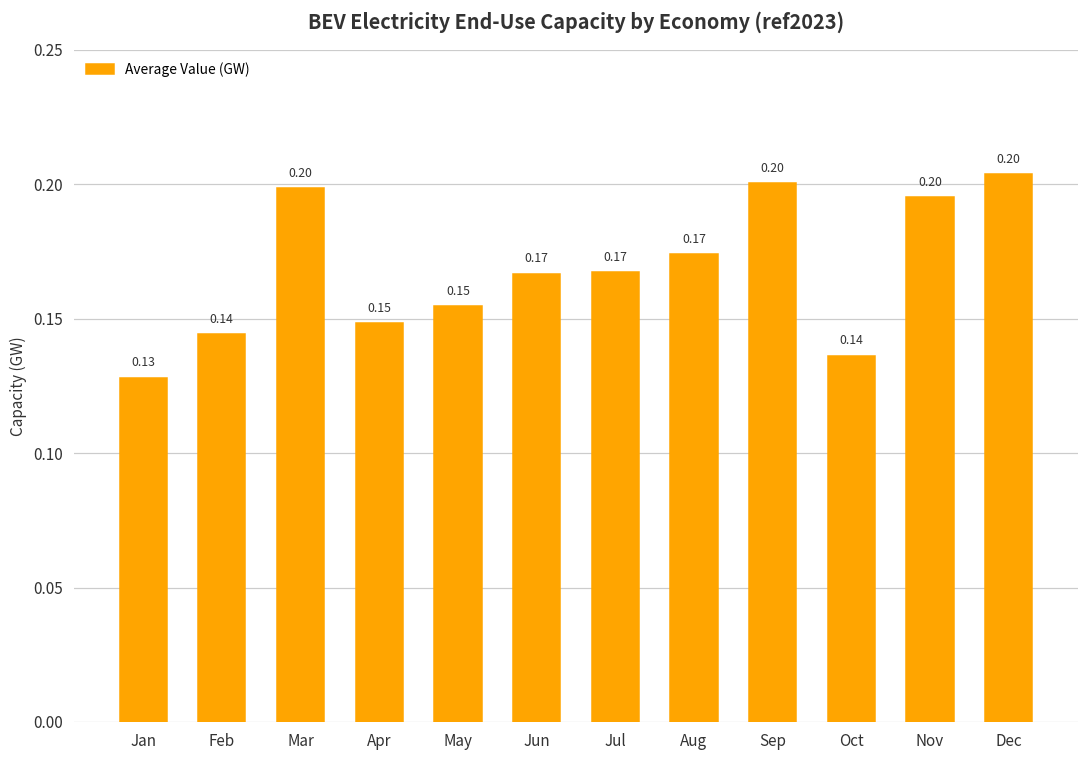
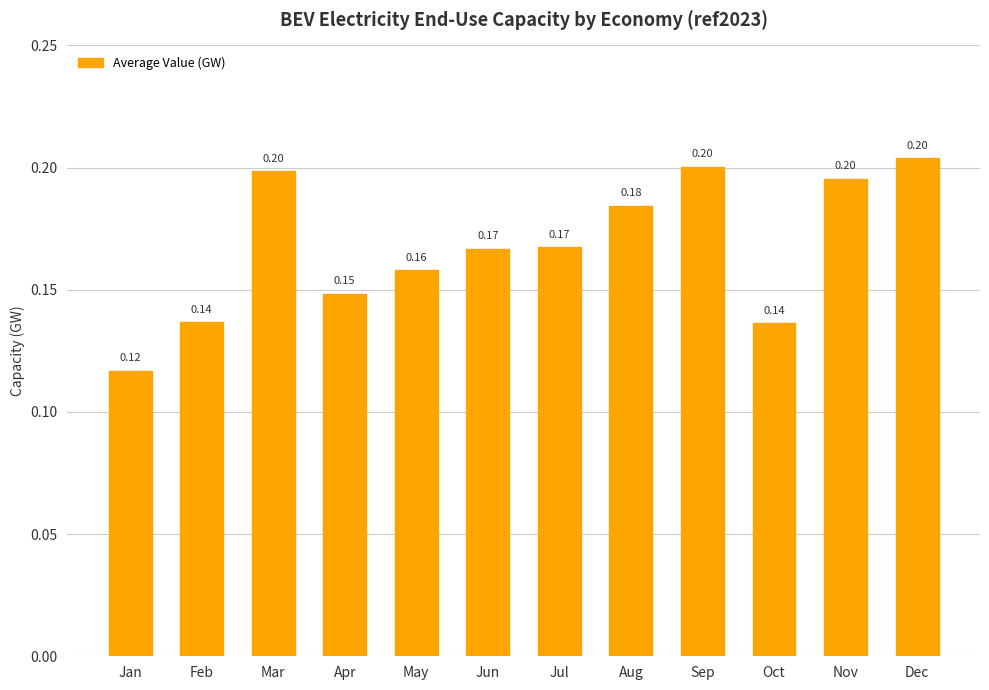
Jan: 0.13 -> 0.12
Feb: 0.144 -> 0.137
May: 0.15 -> 0.16
Aug: 0.17 -> 0.18
